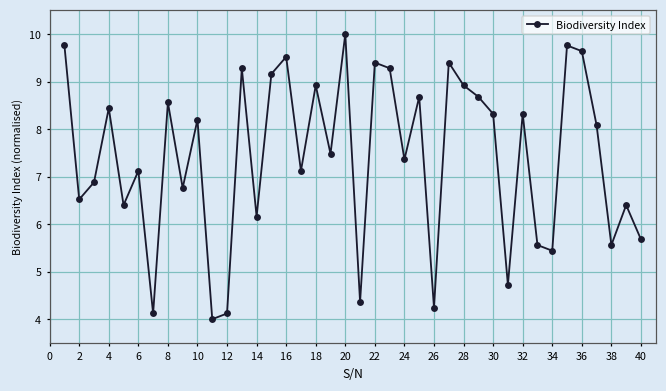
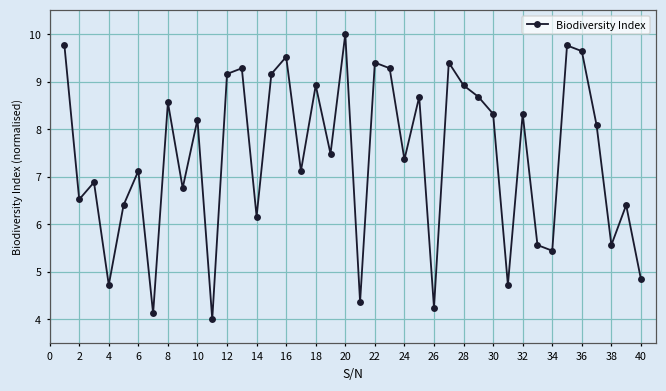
4: 8.4 -> 4.7
12: 4.1 -> 9.2
40: 5.7 -> 4.8
